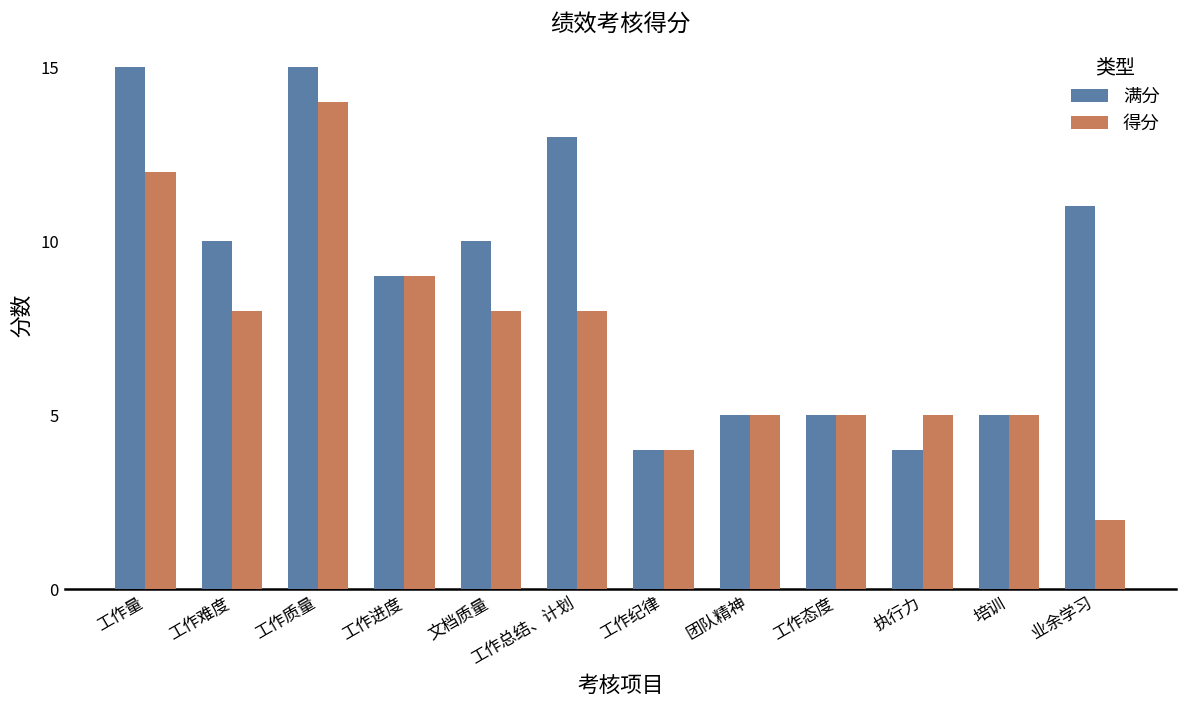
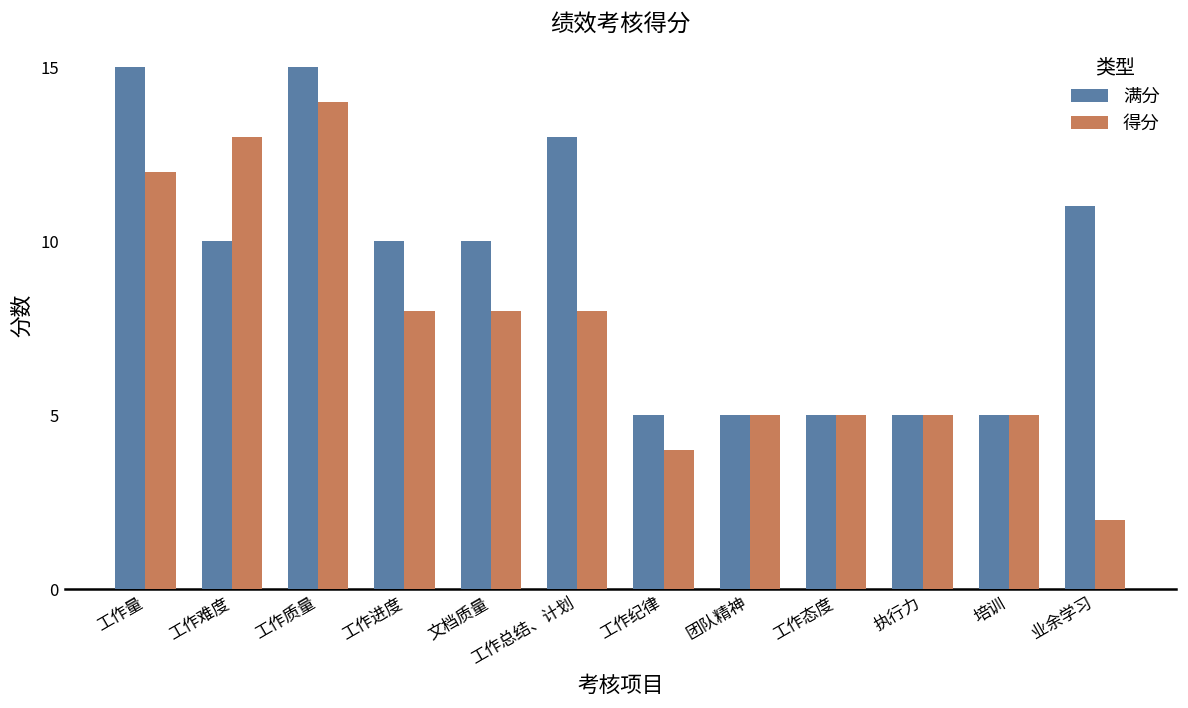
得分, 工作难度: 8 -> 13
满分, 工作进度: 9 -> 10
得分, 工作进度: 9 -> 8
满分, 工作纪律: 4 -> 5
满分, 执行力: 4 -> 5
